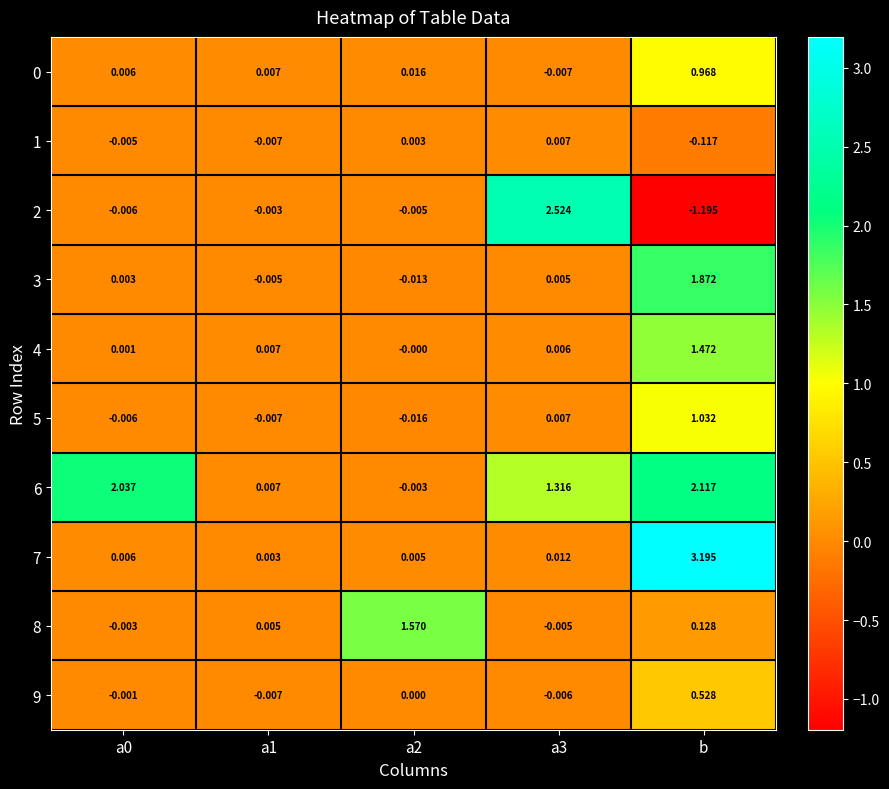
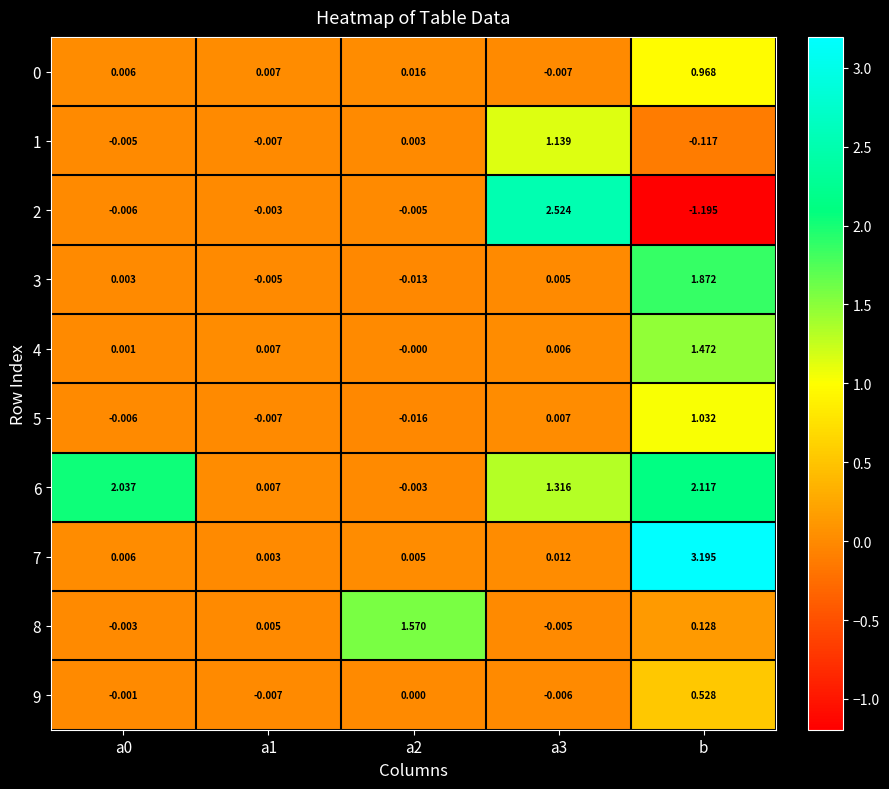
1, a3: 0.007 -> 1.139
